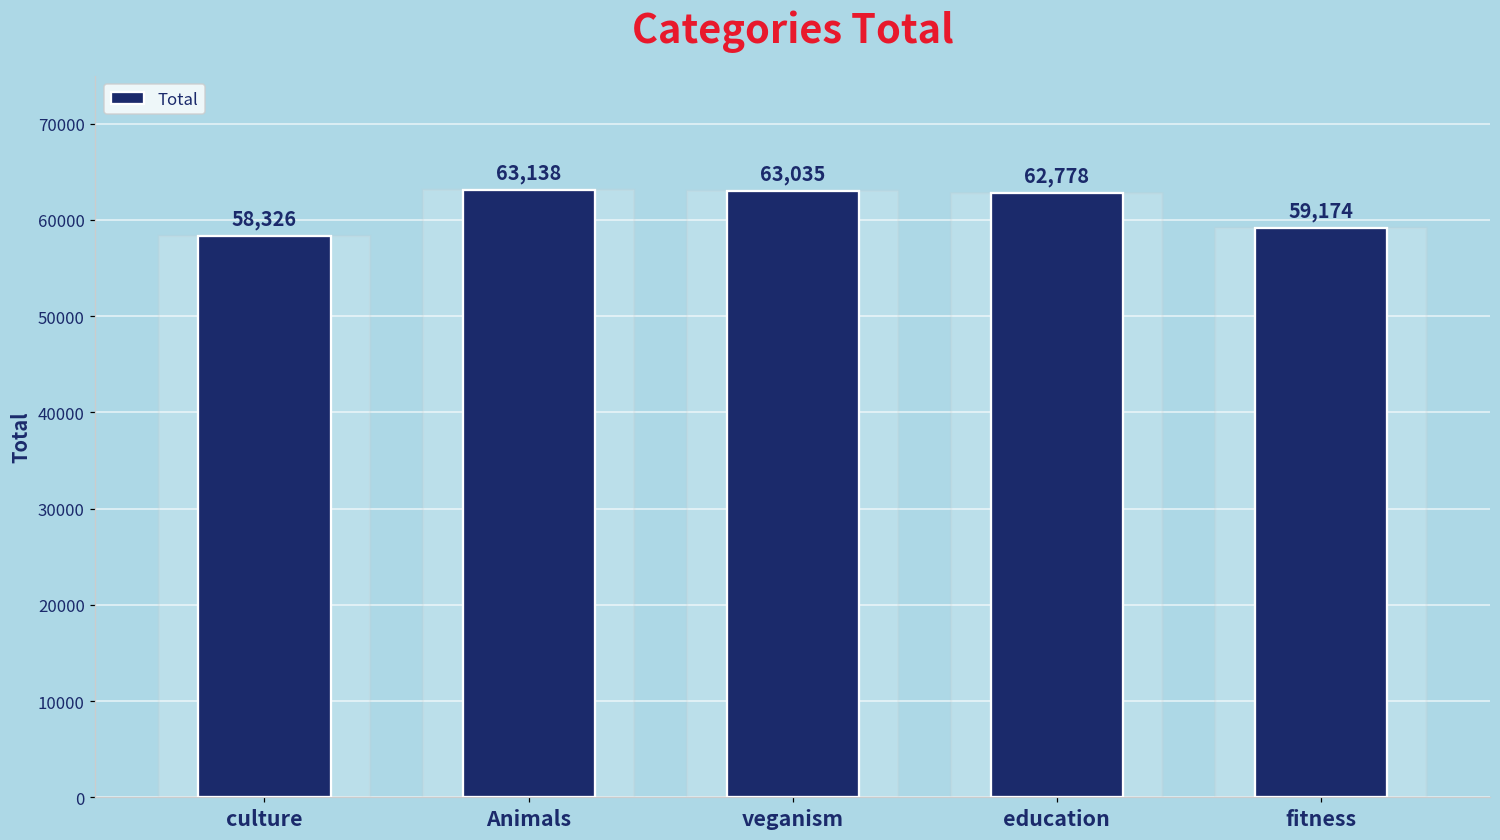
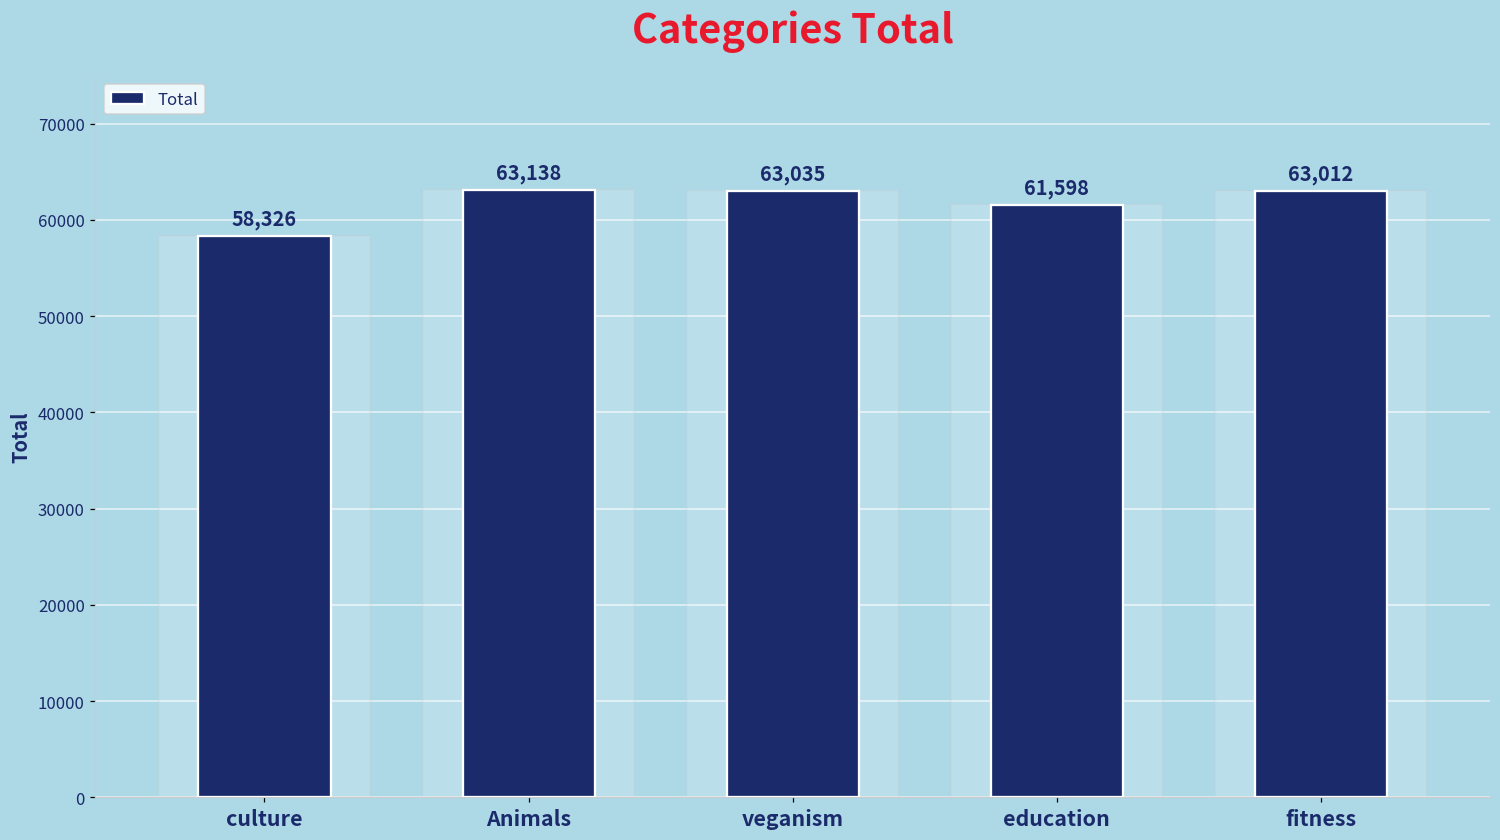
education: 62,778 -> 61,598
fitness: 59,174 -> 63,012
